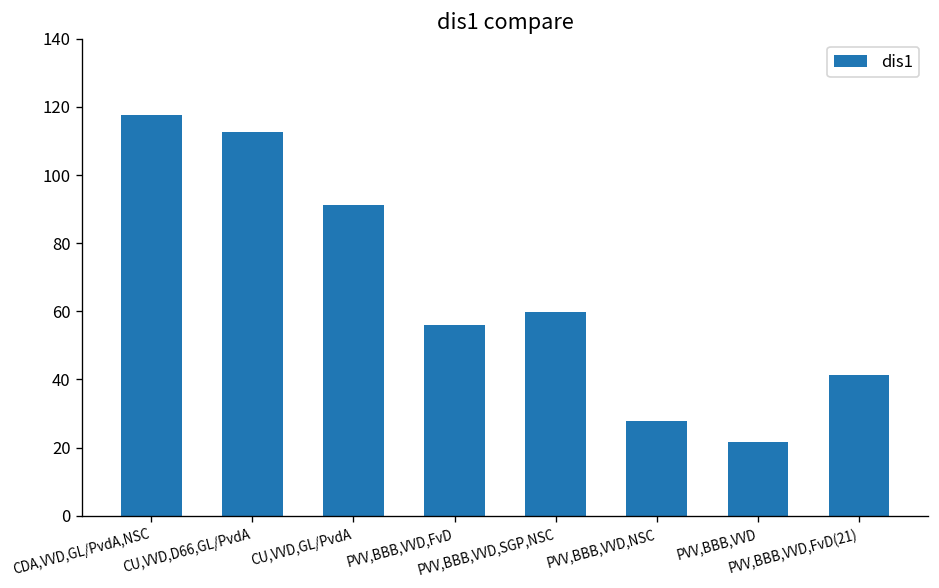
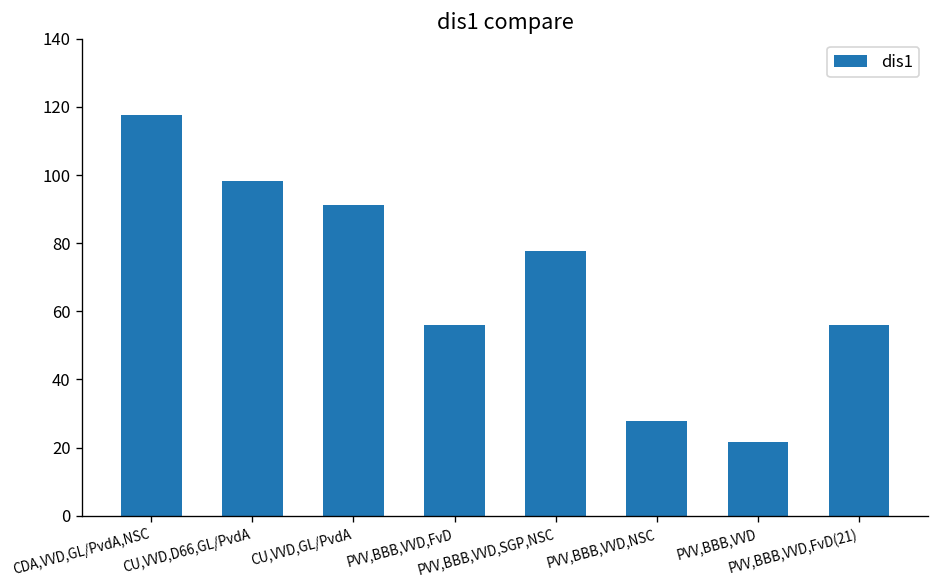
CU,VVD,D66,GL/PvdA: 113 -> 98
PVV,BBB,VVD,SGP,NSC: 60 -> 78
PVV,BBB,VVD,FvD(21): 41 -> 56
